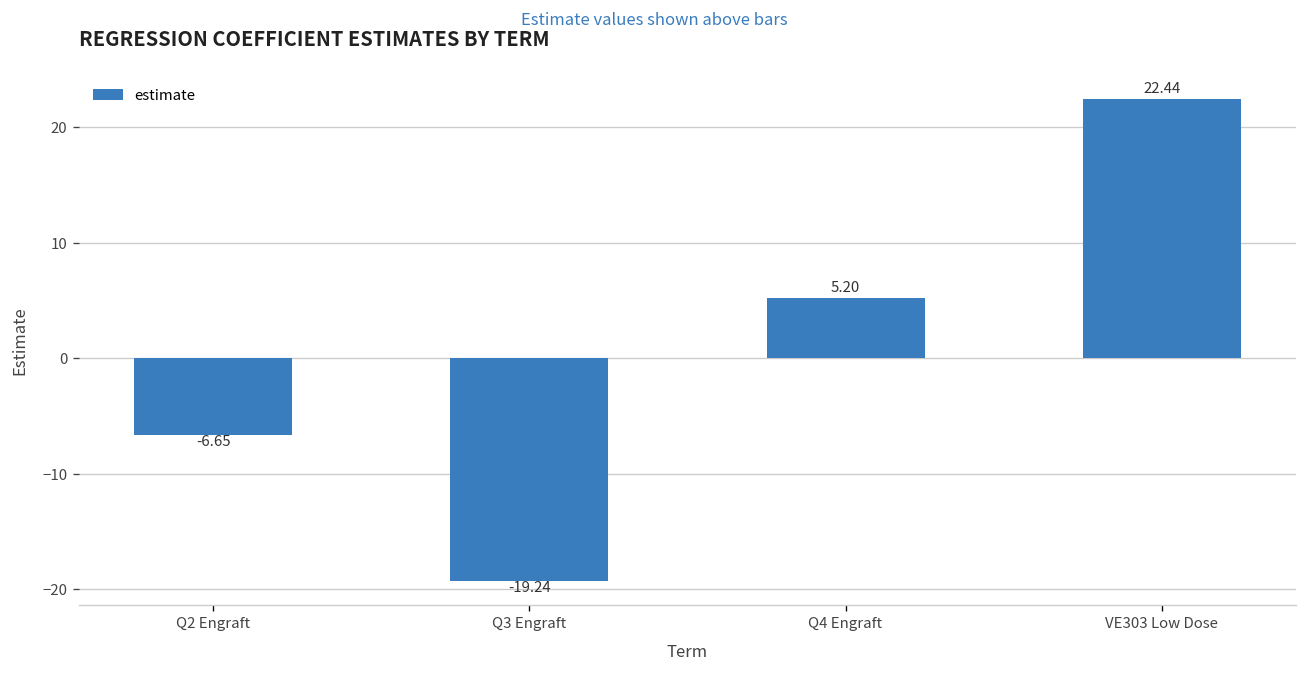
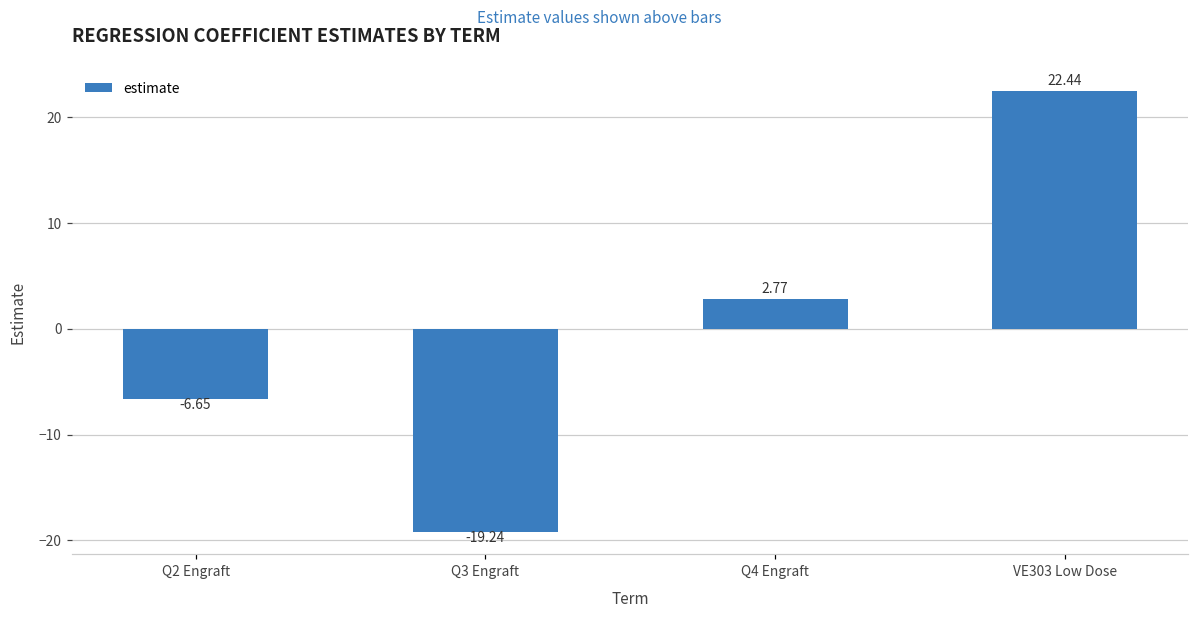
Q4 Engraft: 5.20 -> 2.77
